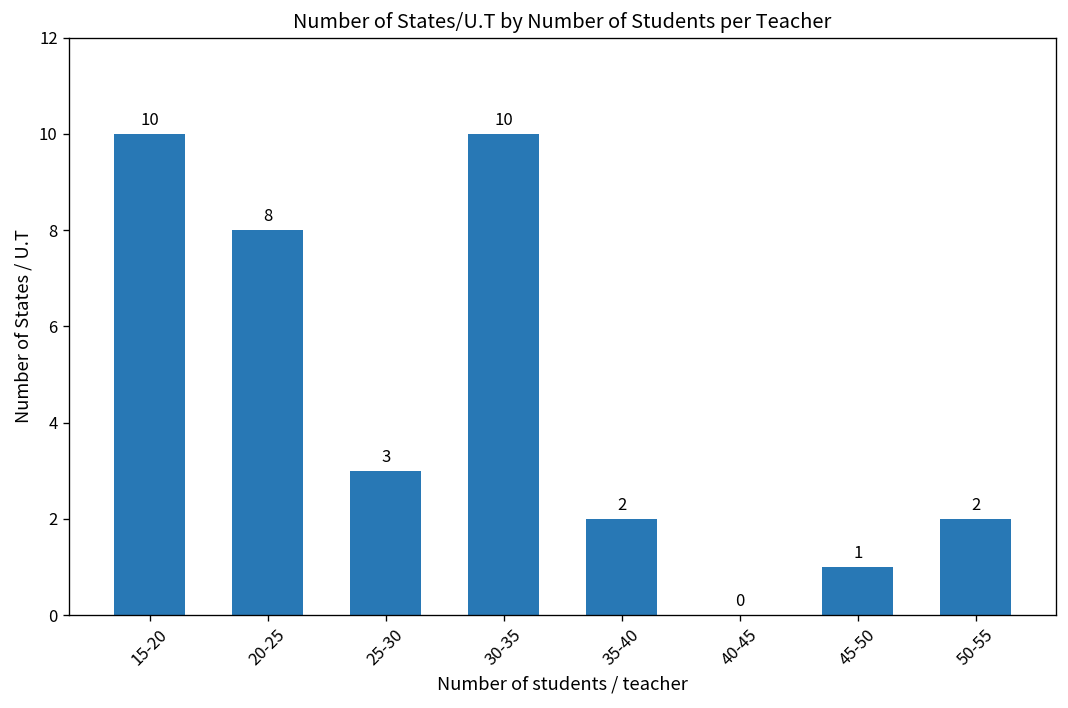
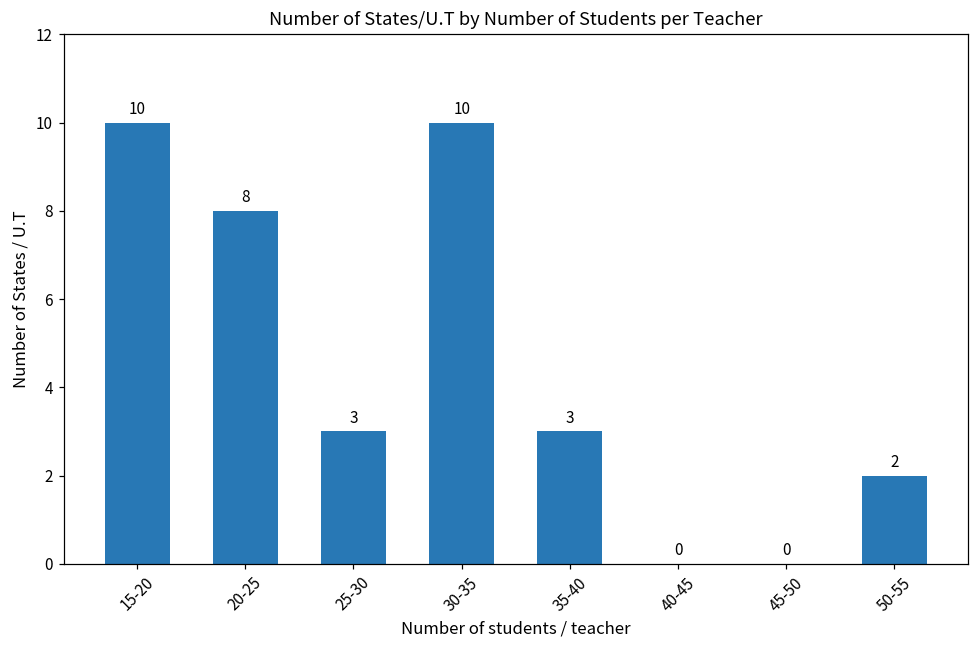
35-40: 2 -> 3
45-50: 1 -> 0
